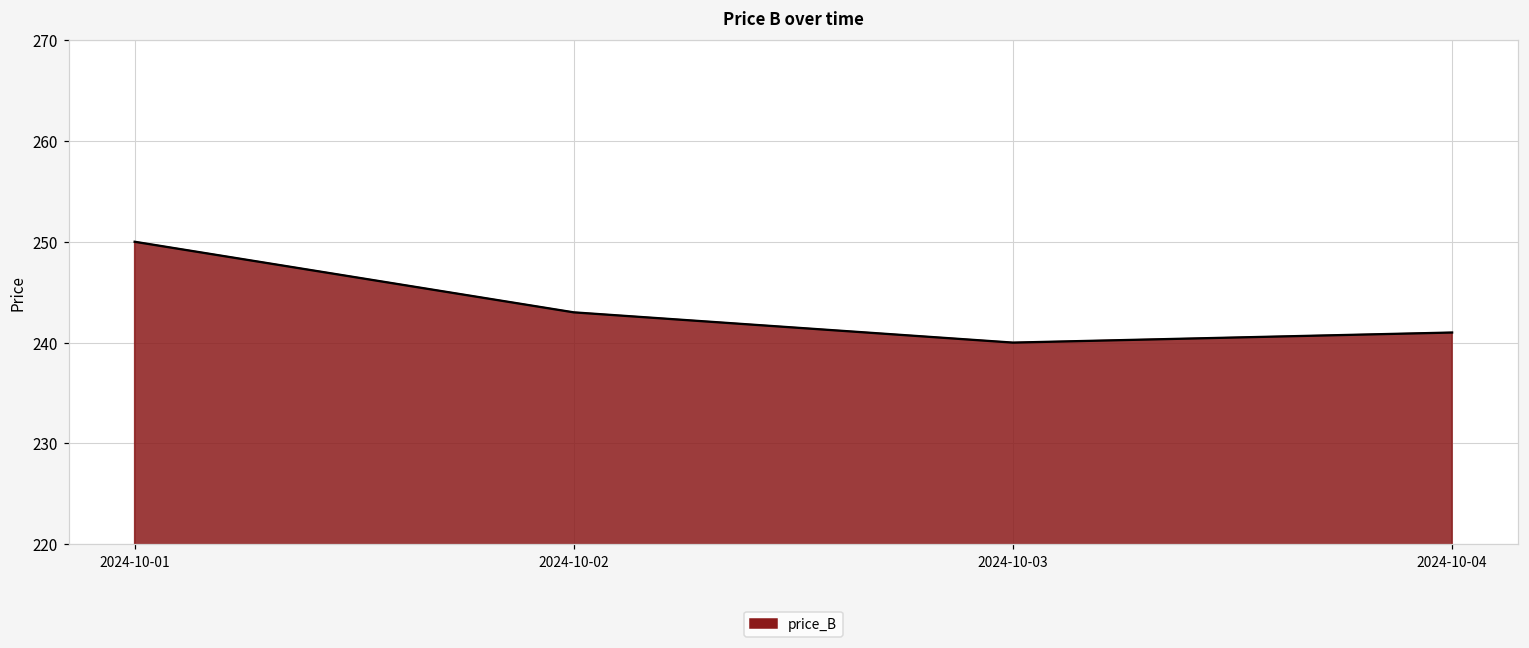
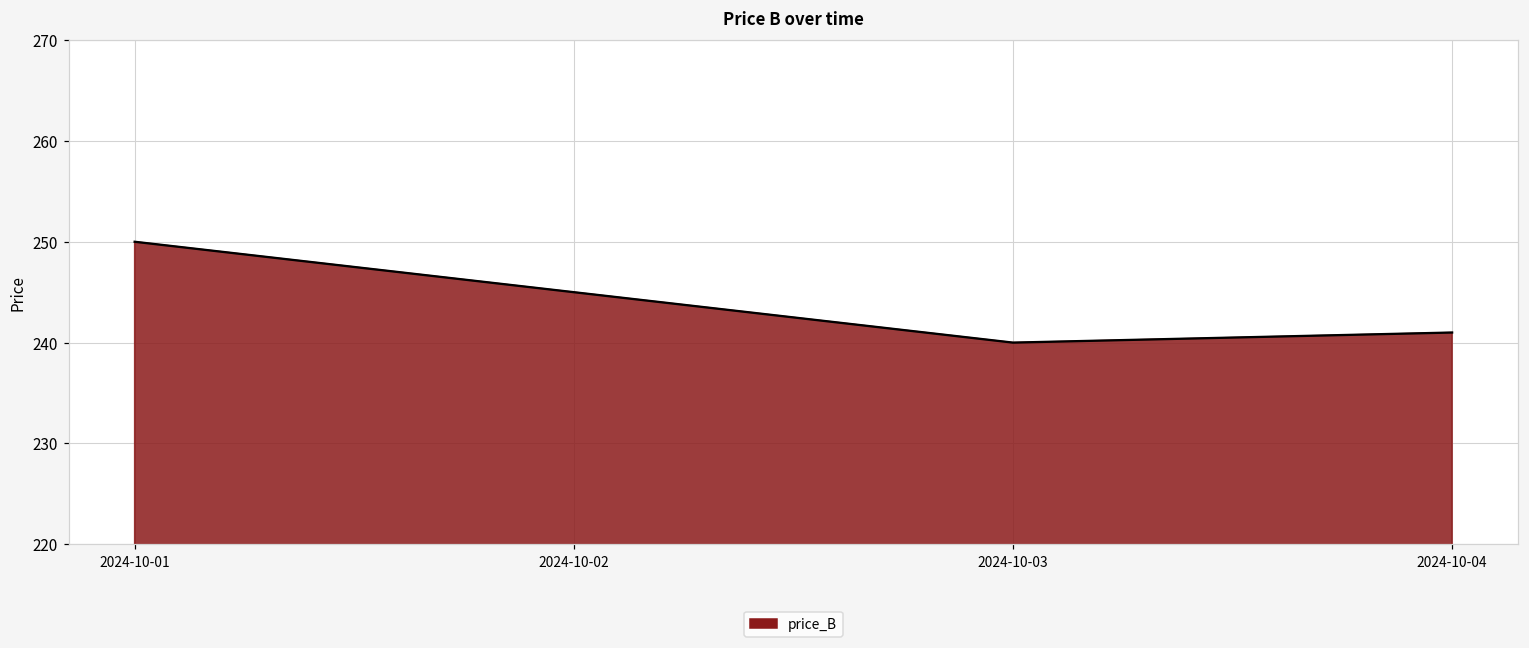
2024-10-02: 243 -> 245
